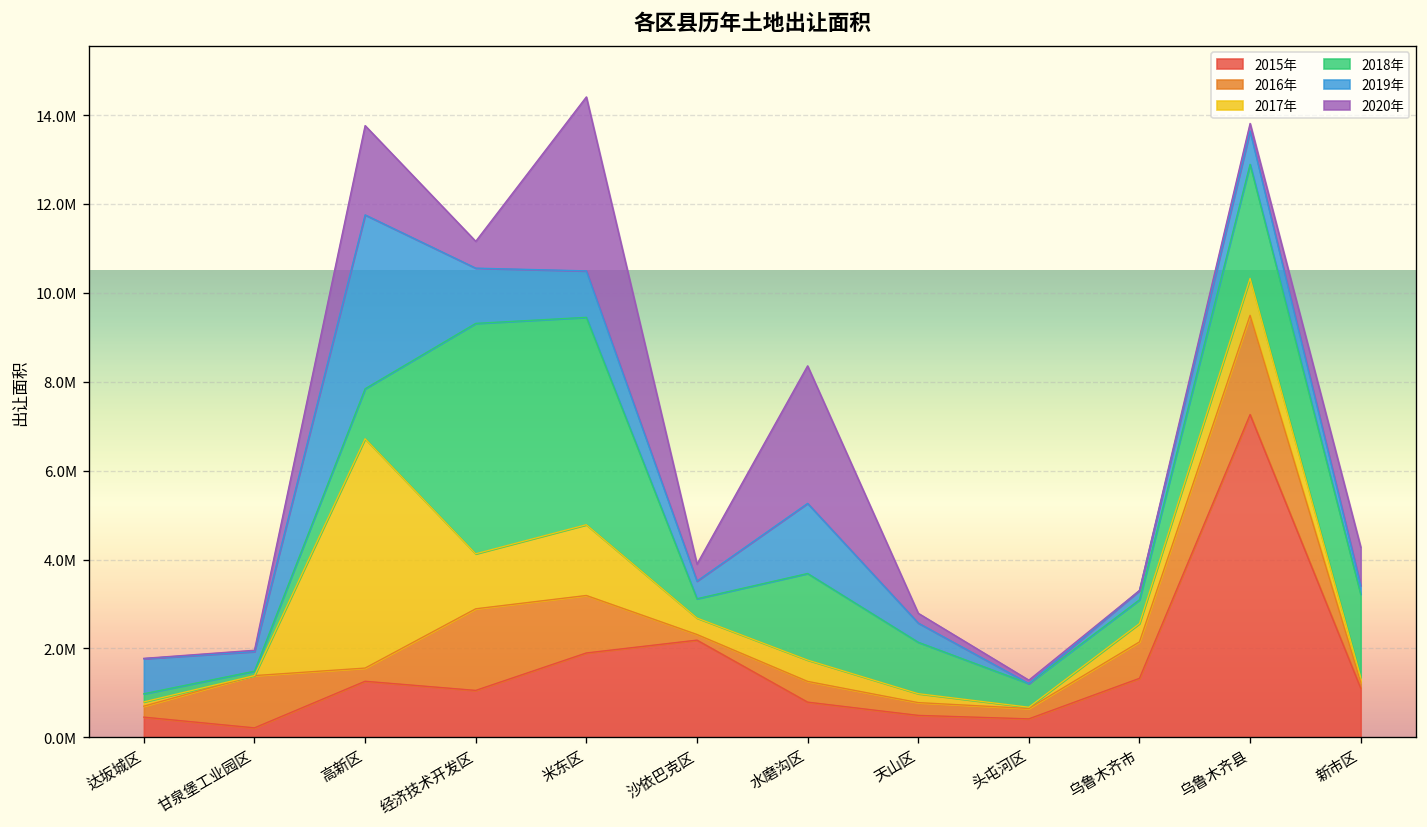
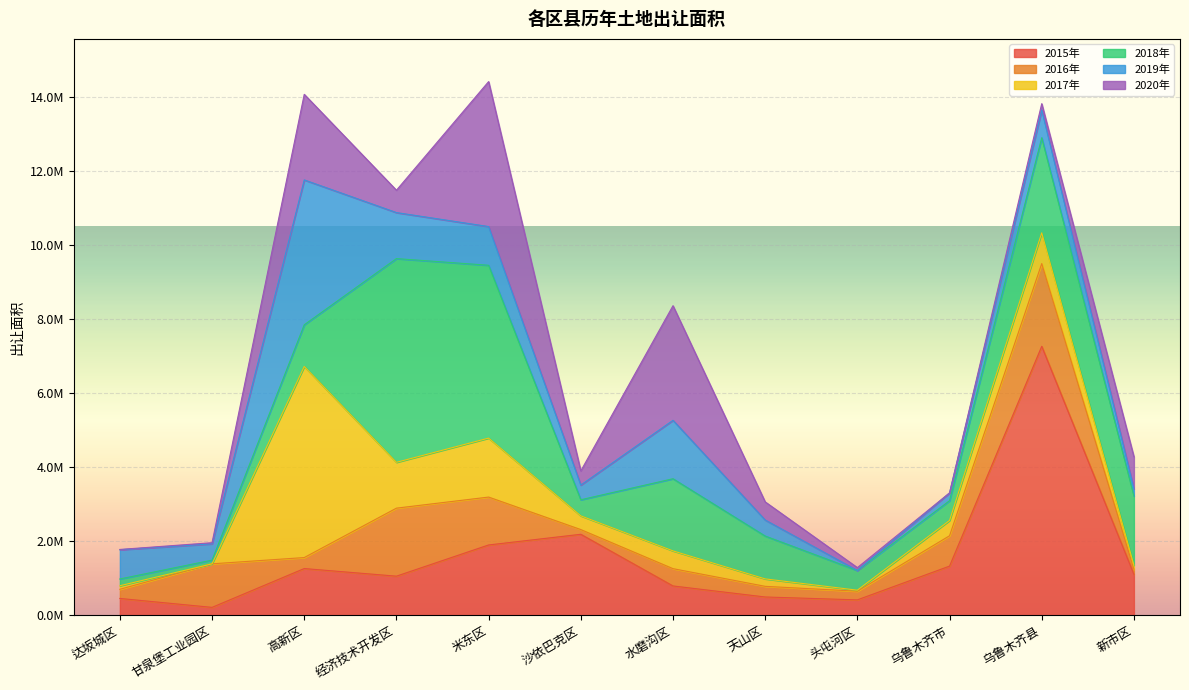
2020年, 高新区: 2000000 -> 2300000
2018年, 经济技术开发区: 5200000 -> 5500000
2020年, 天山区: 200000 -> 500000
